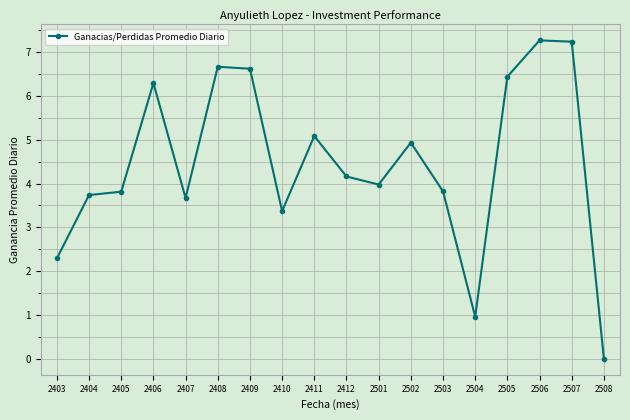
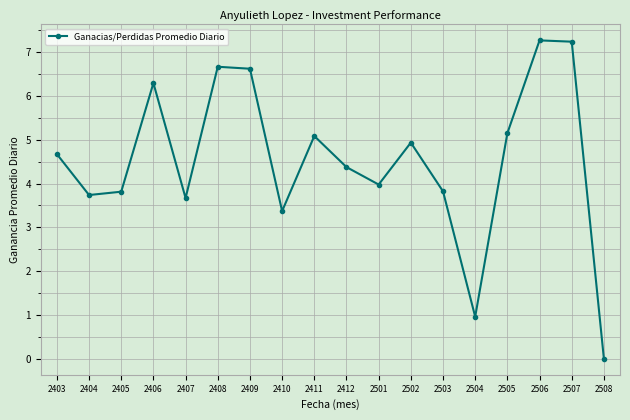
2403: 2.3 -> 4.7
2412: 4.2 -> 4.4
2505: 6.4 -> 5.1
